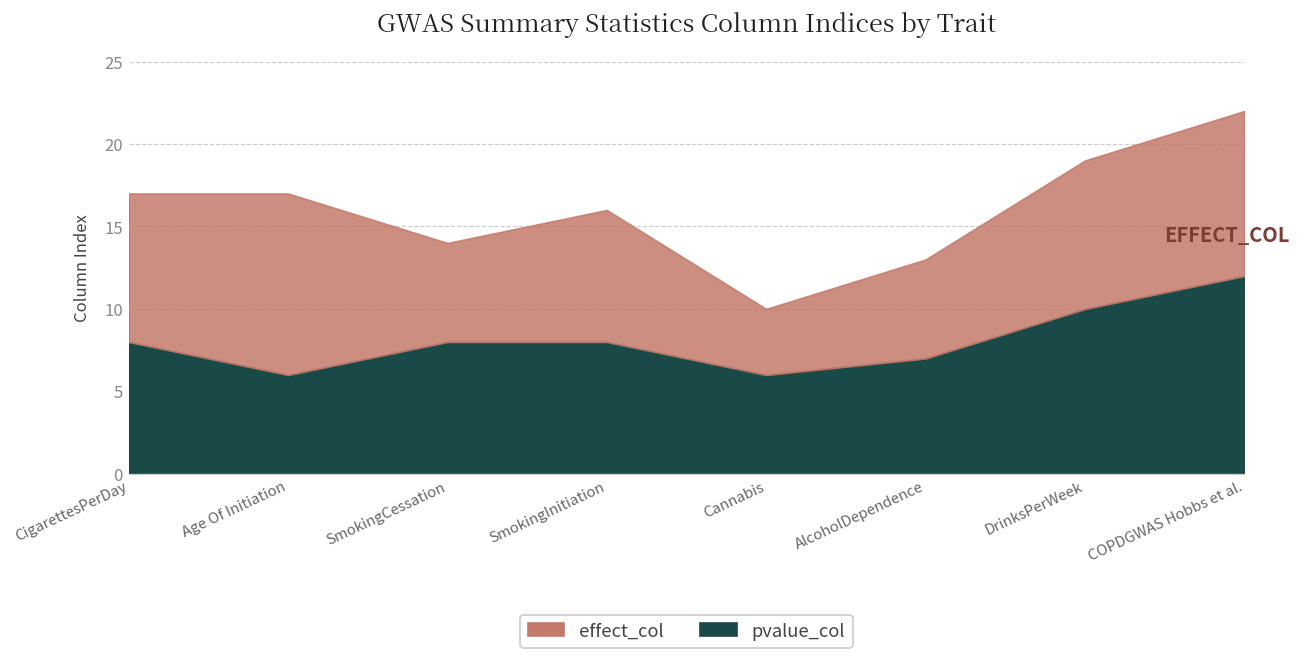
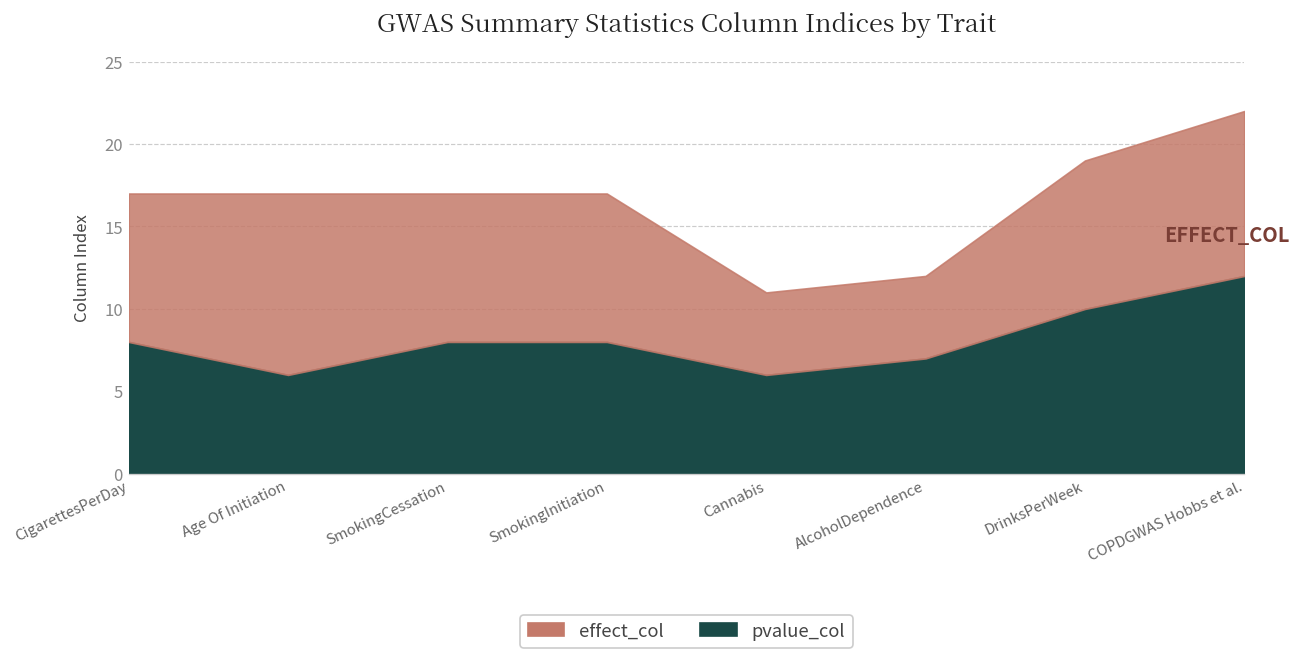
effect_col, SmokingCessation: 6 -> 9
effect_col, SmokingInitiation: 8 -> 9
effect_col, Cannabis: 4 -> 5
effect_col, AlcoholDependence: 6 -> 5
